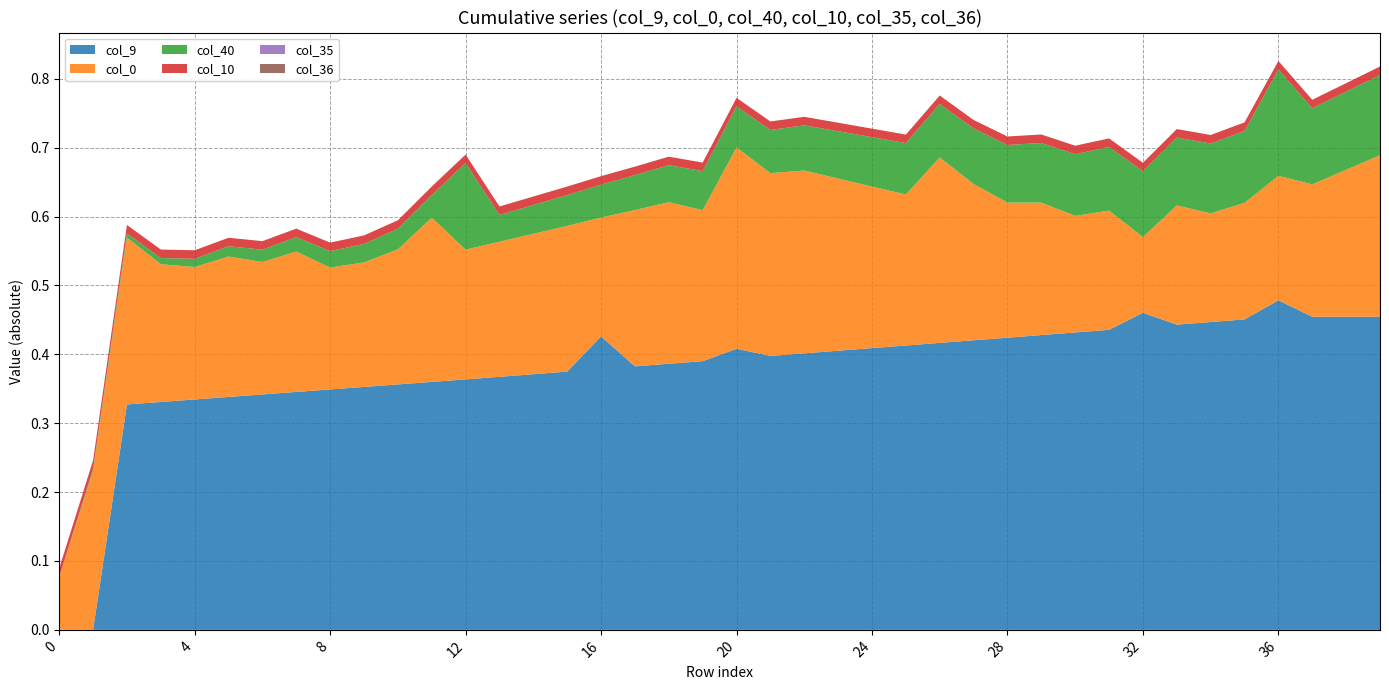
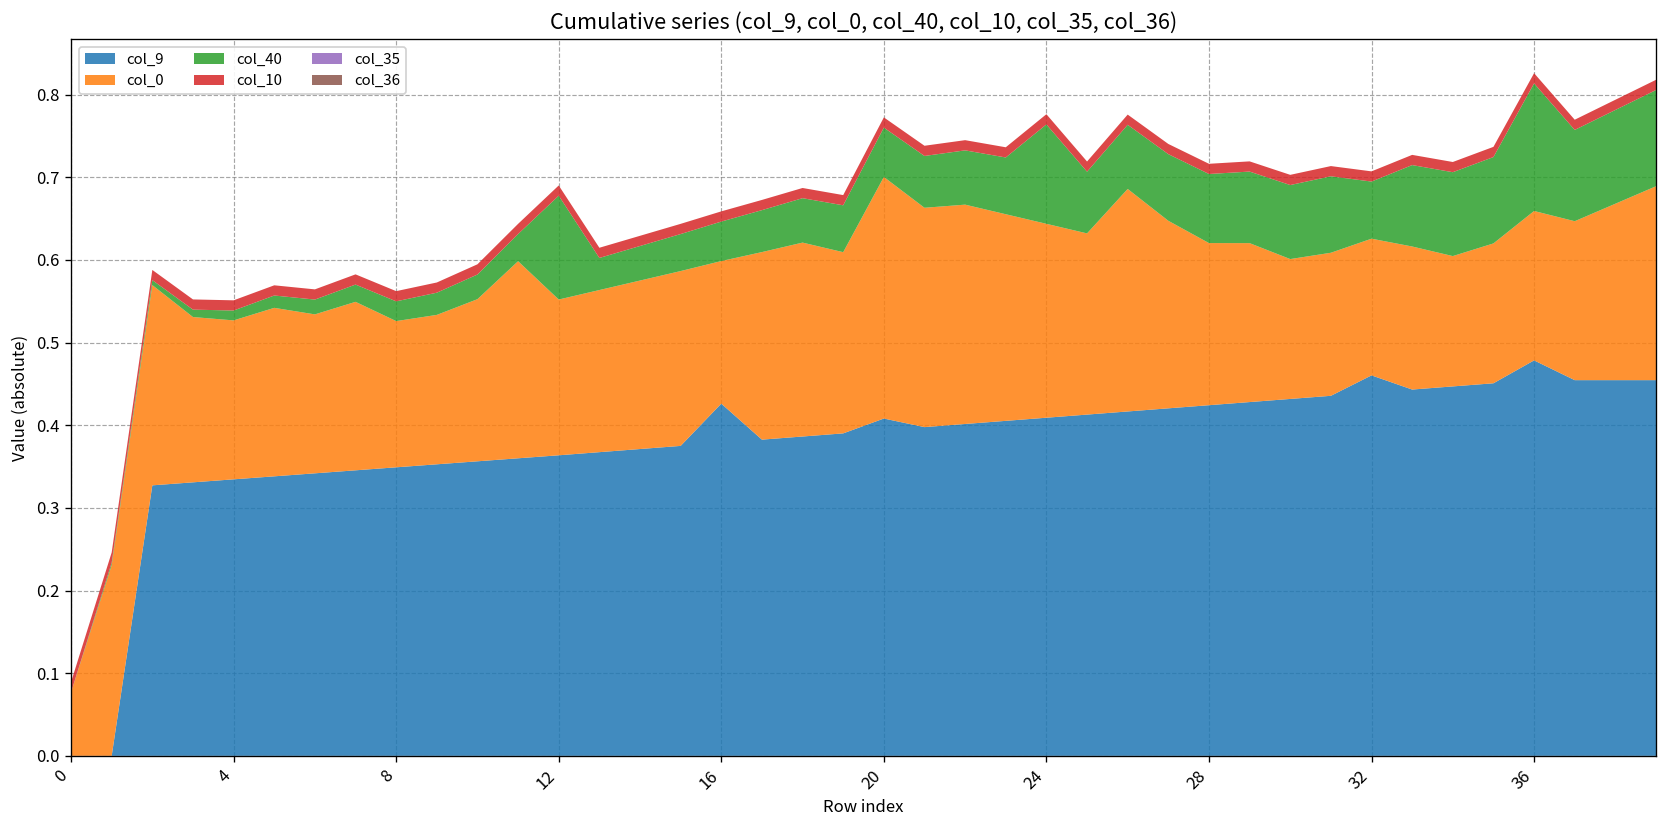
col_40, 24: 0.07 -> 0.12
col_0, 32: 0.11 -> 0.17
col_40, 32: 0.10 -> 0.07
